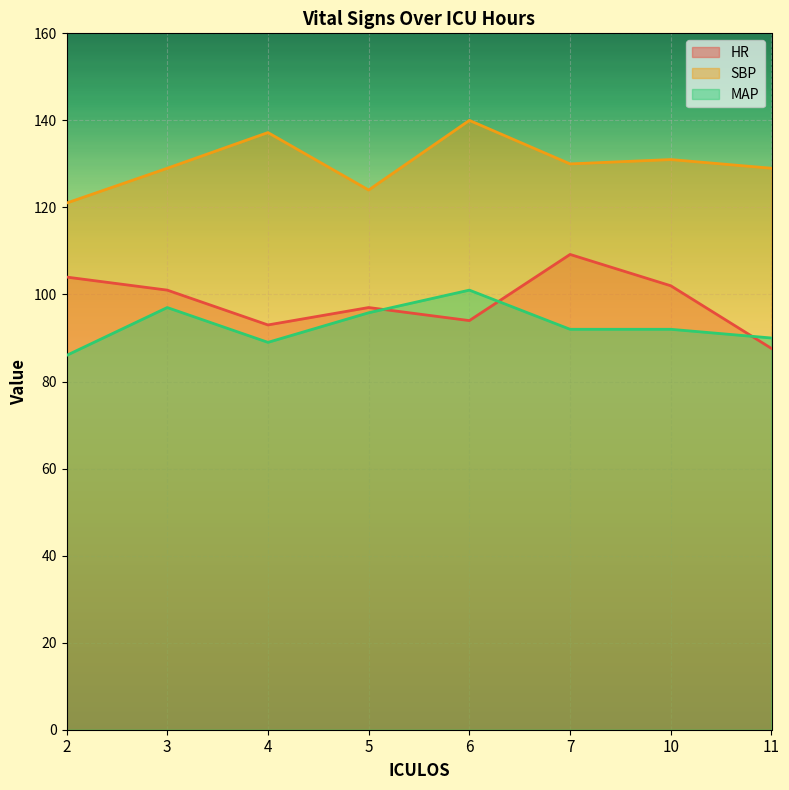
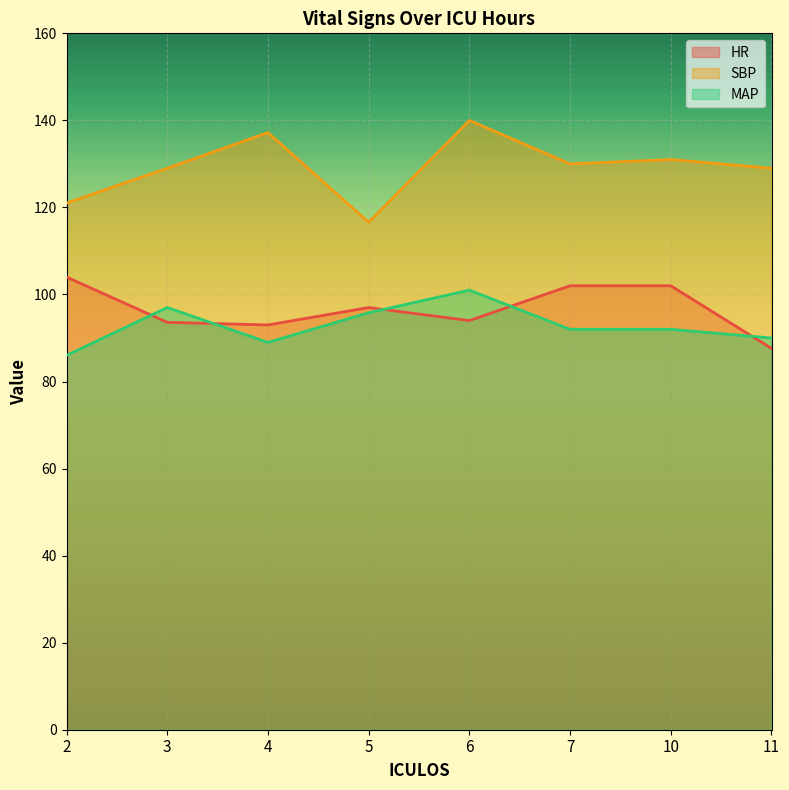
HR, 3: 101 -> 94
SBP, 5: 124 -> 117
HR, 7: 109 -> 102
